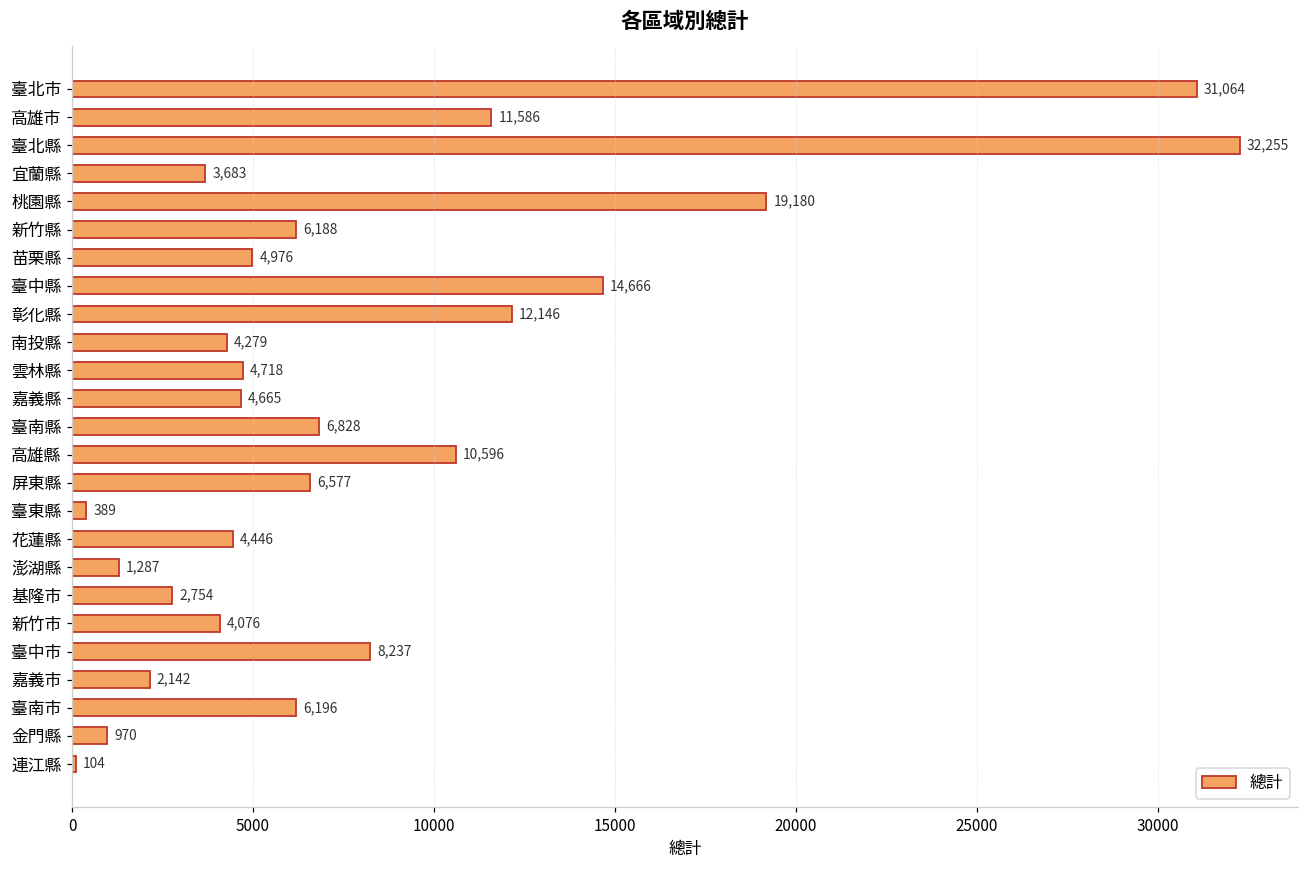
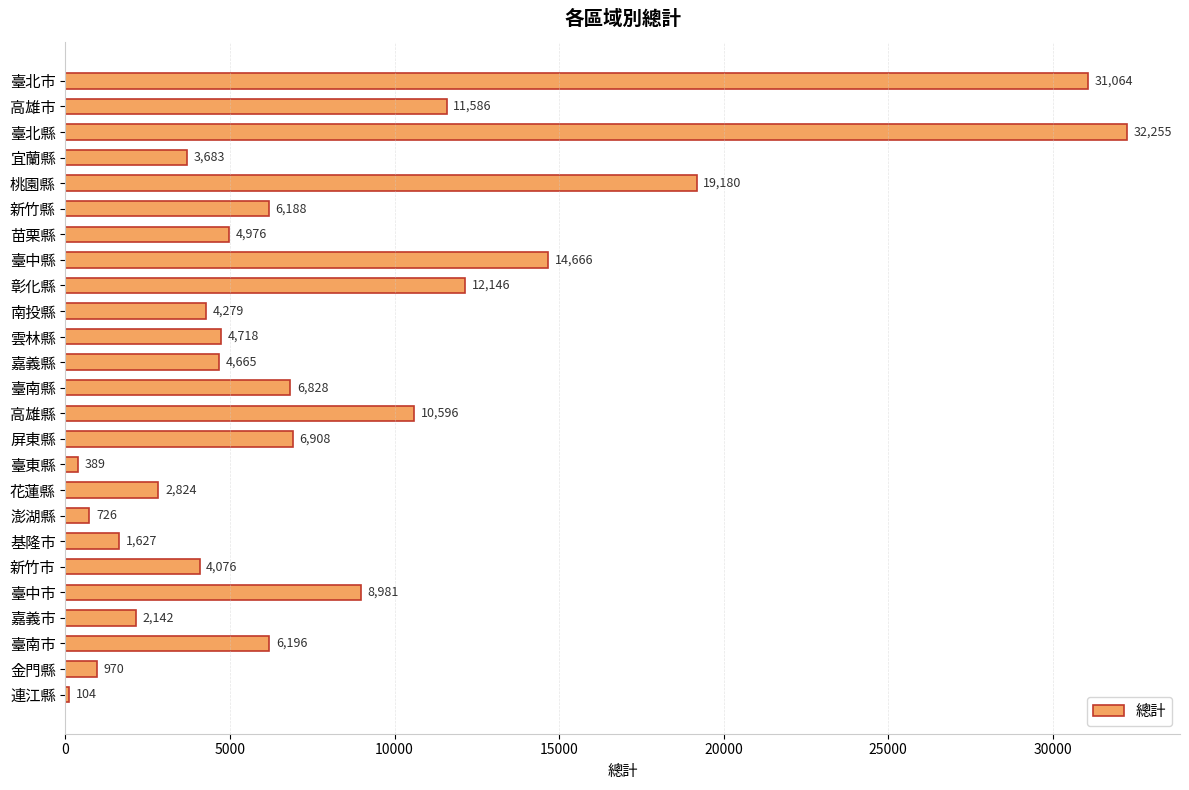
屏東縣: 6,577 -> 6,908
花蓮縣: 4,446 -> 2,824
澎湖縣: 1,287 -> 726
基隆市: 2,754 -> 1,627
臺中市: 8,237 -> 8,981
